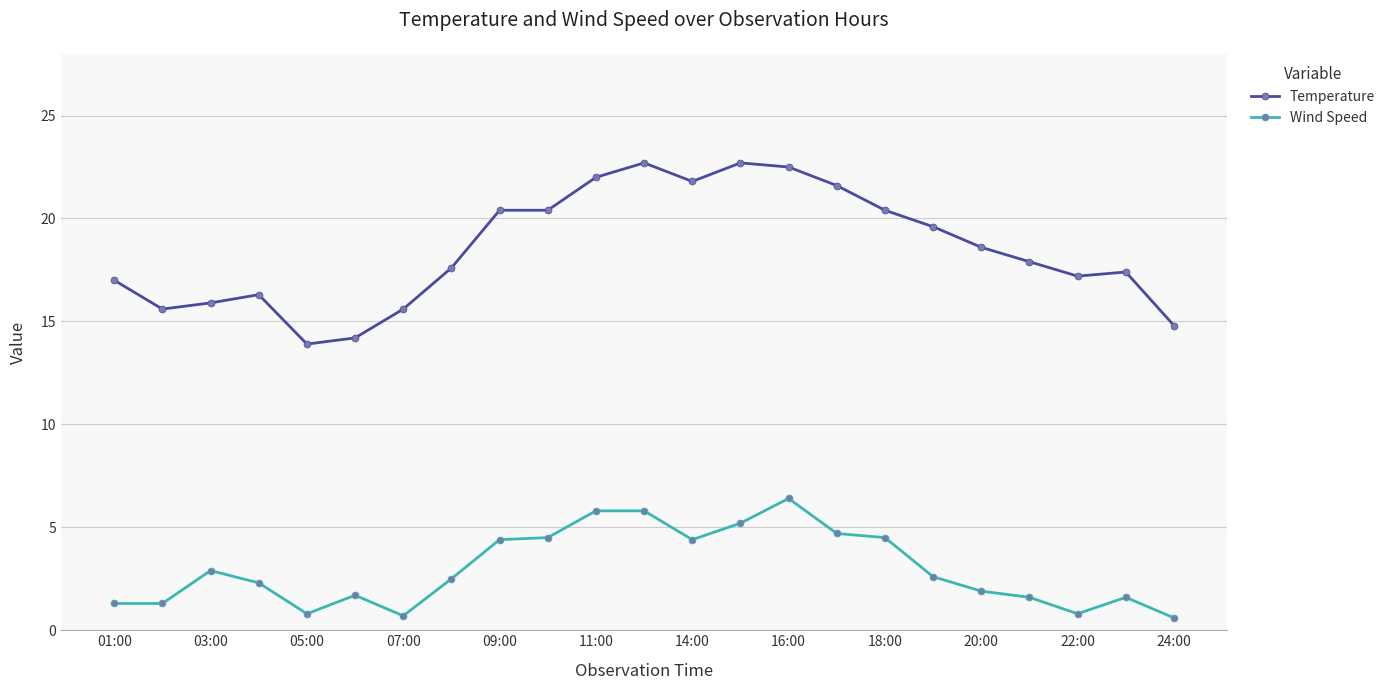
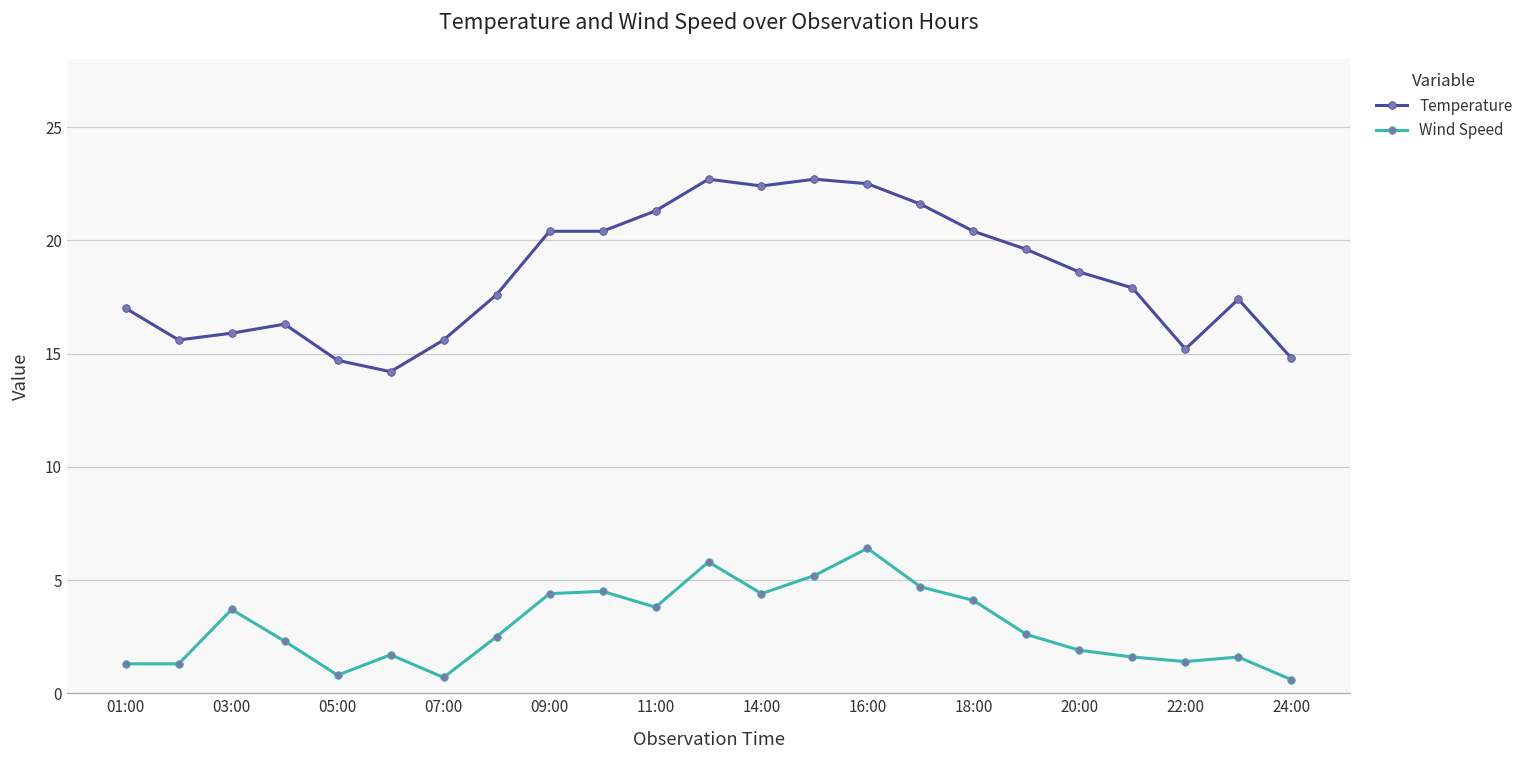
Wind Speed, 03:00: 2.9 -> 3.7
Temperature, 05:00: 13.9 -> 14.7
Temperature, 11:00: 22.0 -> 21.3
Wind Speed, 11:00: 5.8 -> 3.8
Temperature, 14:00: 21.8 -> 22.4
Wind Speed, 18:00: 4.5 -> 4.1
Temperature, 22:00: 17.2 -> 15.2
Wind Speed, 22:00: 0.8 -> 1.4
